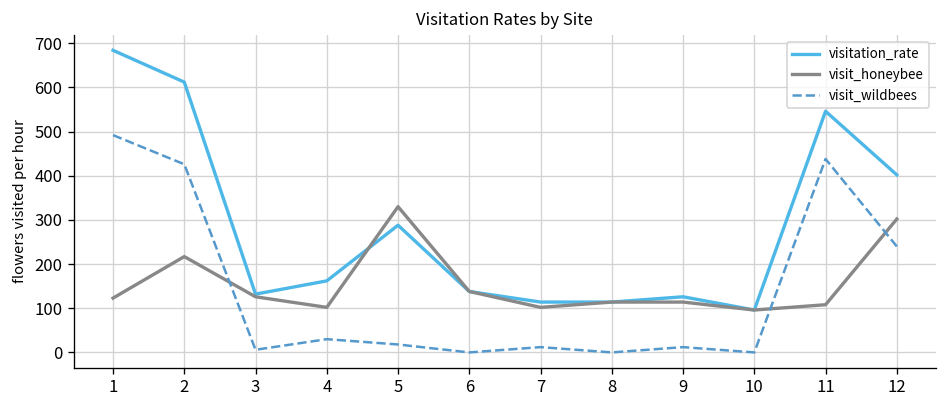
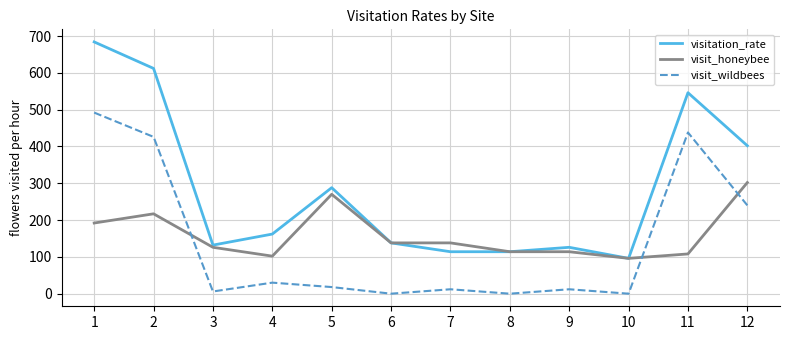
visit_honeybee, 1: 120 -> 190
visit_honeybee, 5: 330 -> 270
visit_honeybee, 7: 100 -> 140
